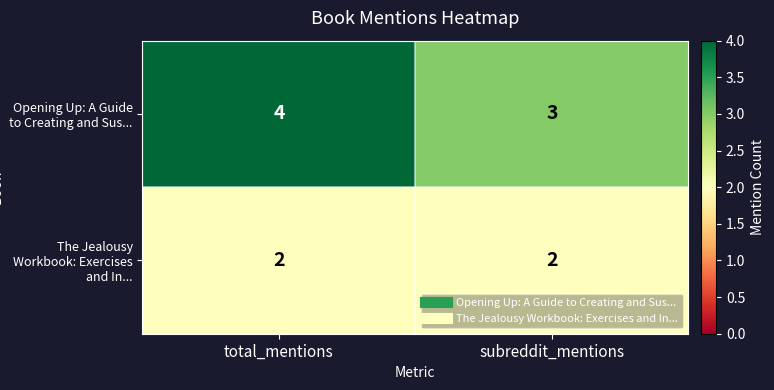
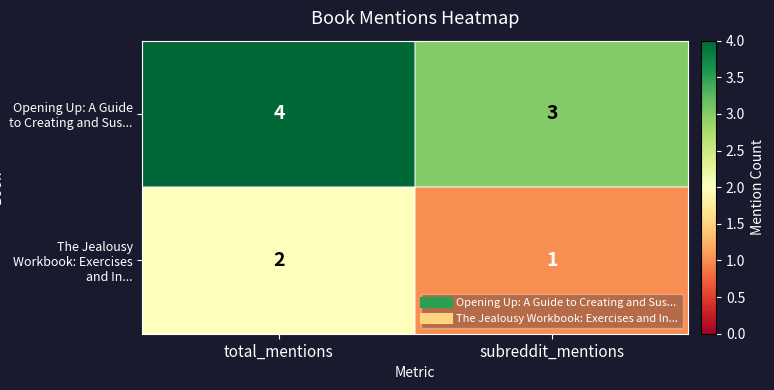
The Jealousy Workbook: Exercises and In..., subreddit_mentions: 2 -> 1
